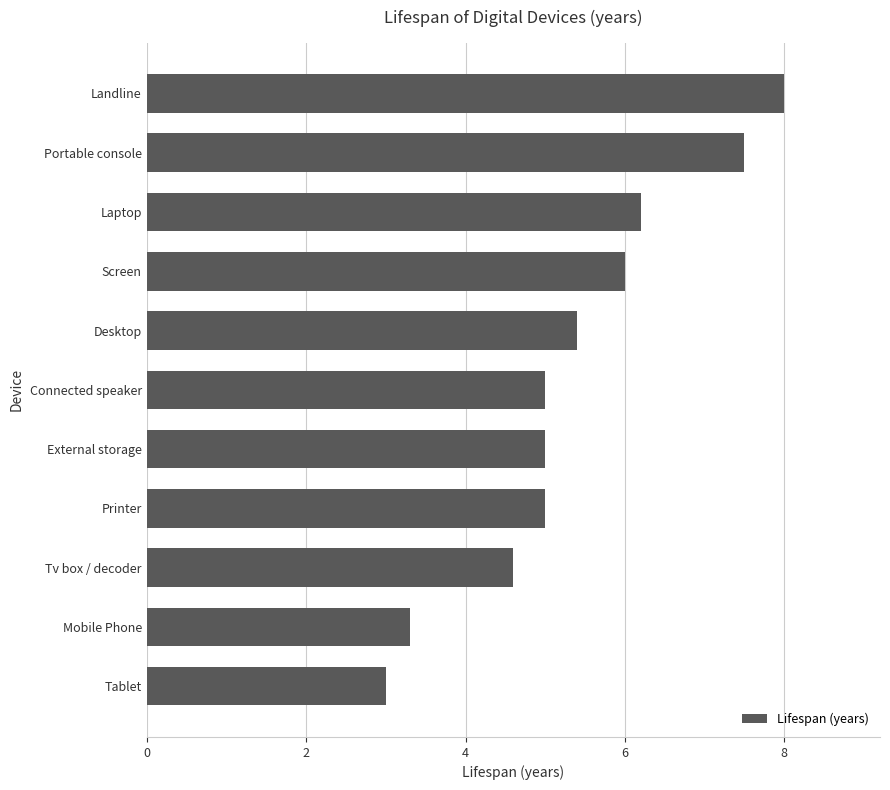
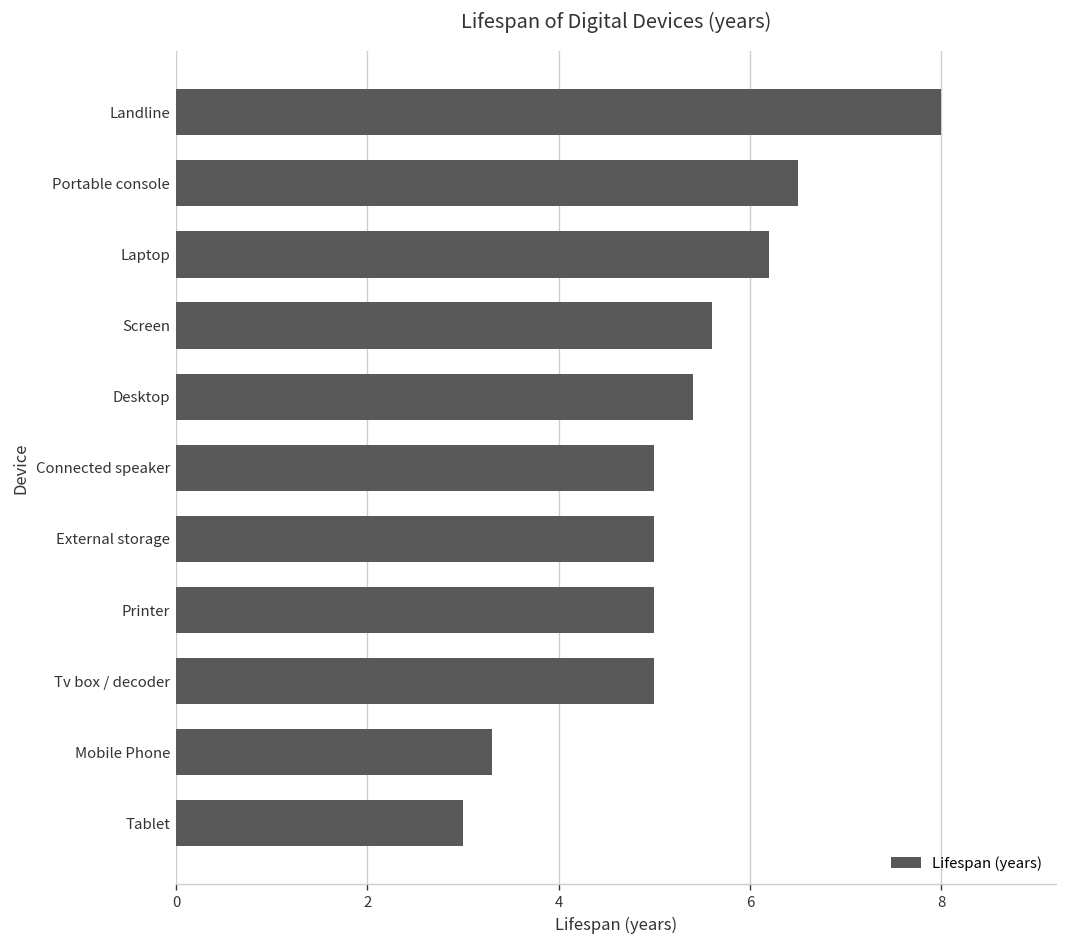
Portable console: 7.5 -> 6.5
Screen: 6.0 -> 5.6
Tv box / decoder: 4.6 -> 5.0
